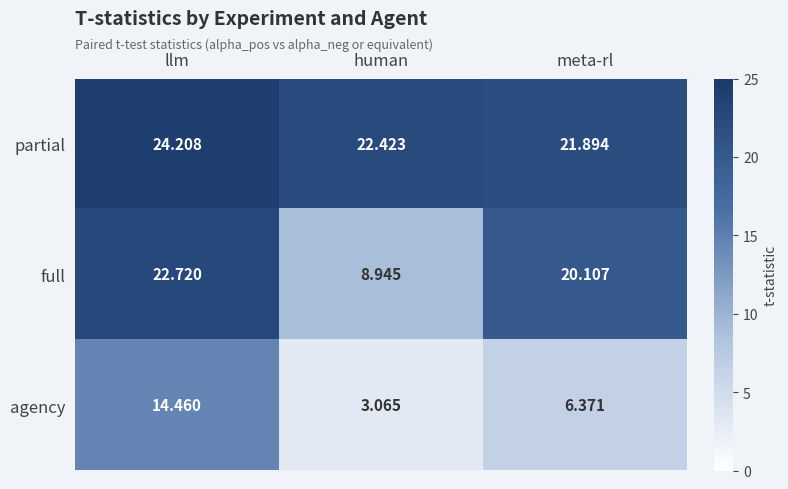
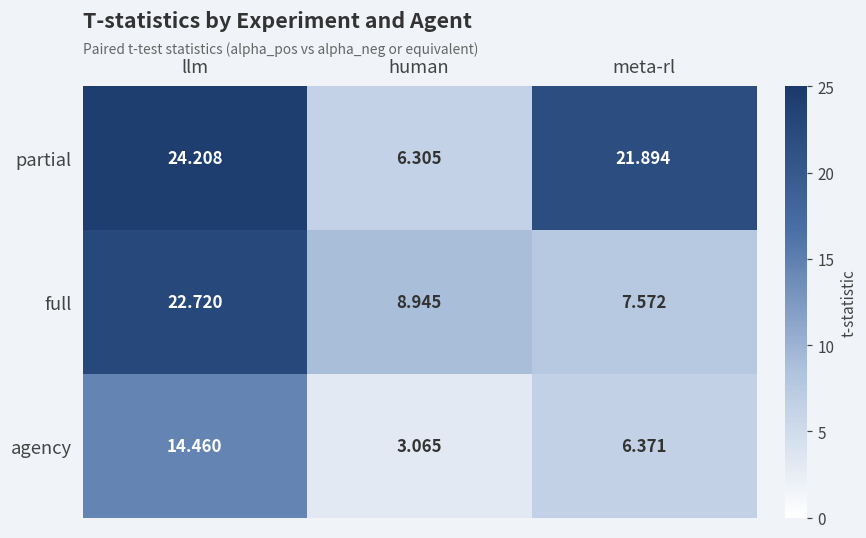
partial, human: 22.423 -> 6.305
full, meta-rl: 20.107 -> 7.572
